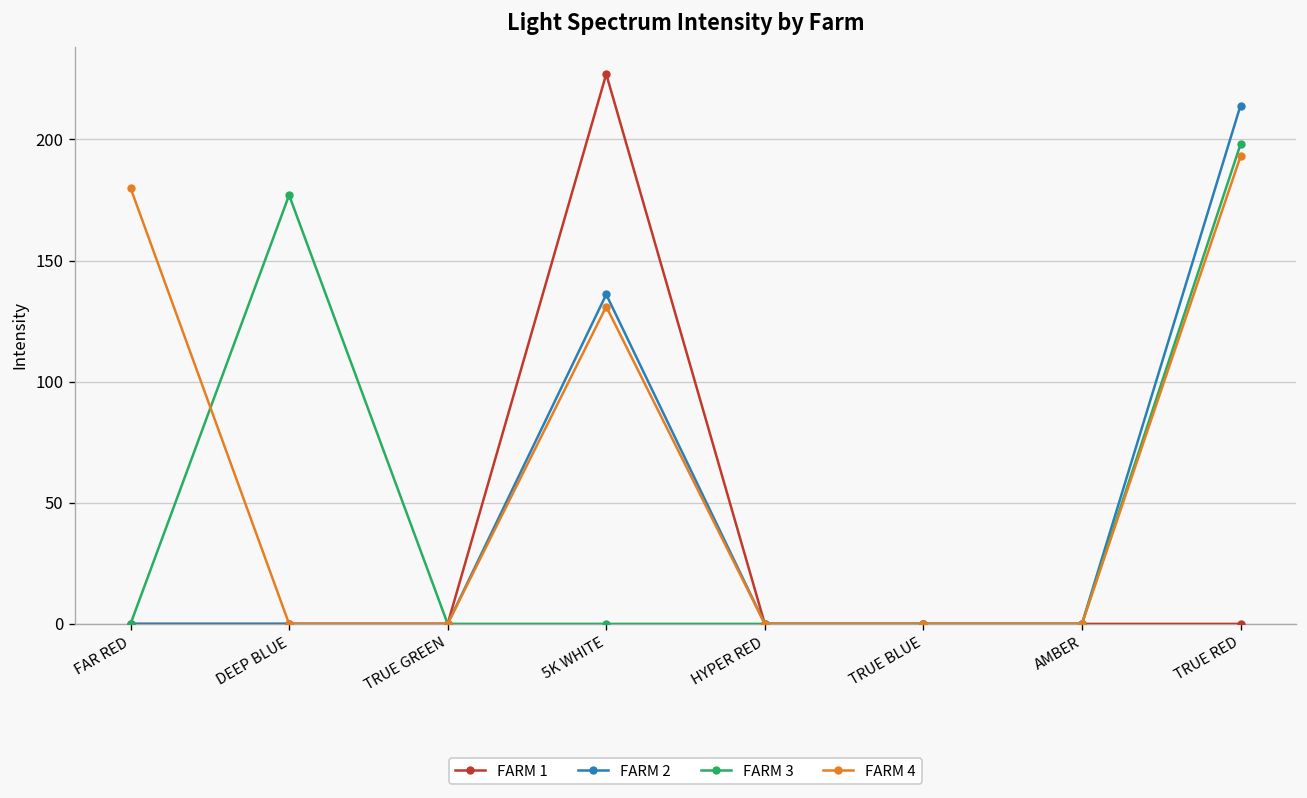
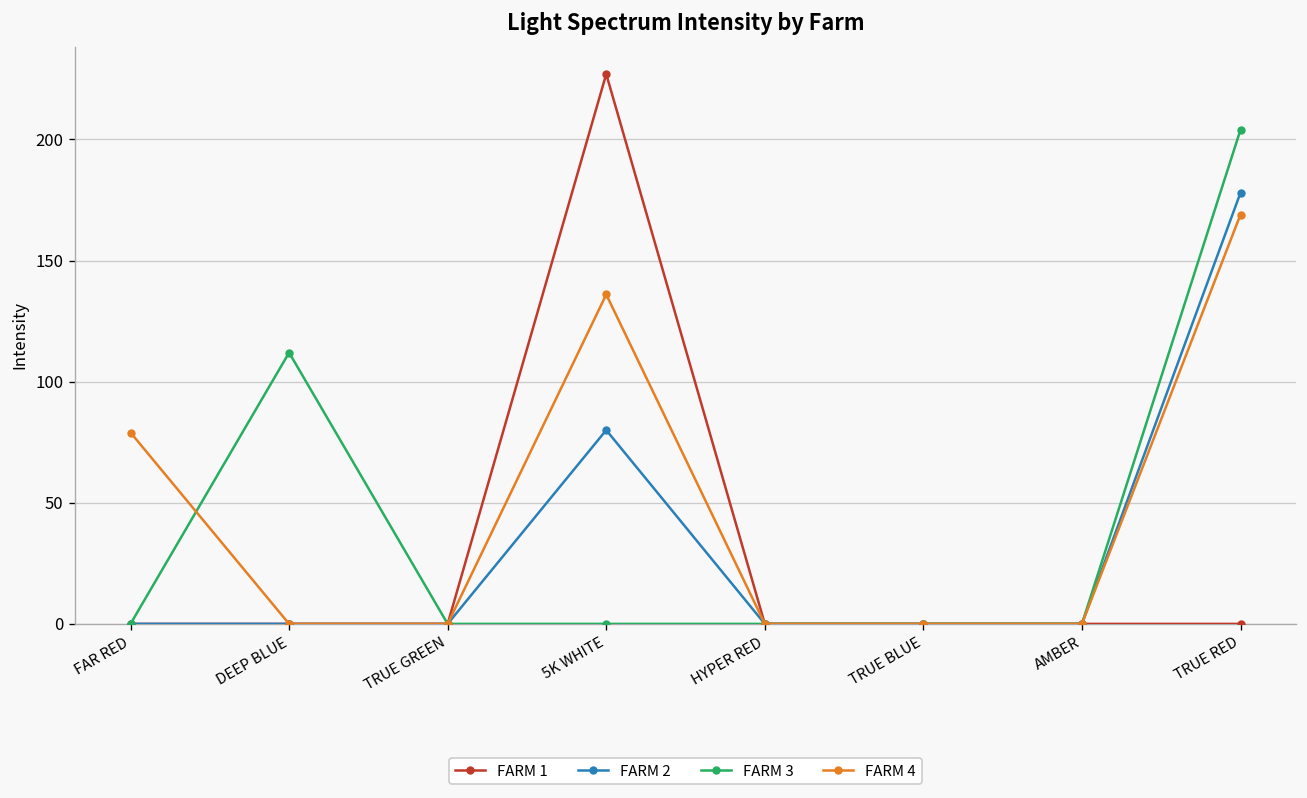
FARM 4, FAR RED: 180 -> 79
FARM 3, DEEP BLUE: 177 -> 112
FARM 2, 5K WHITE: 136 -> 80
FARM 4, 5K WHITE: 131 -> 136
FARM 2, TRUE RED: 214 -> 178
FARM 3, TRUE RED: 198 -> 204
FARM 4, TRUE RED: 193 -> 169
